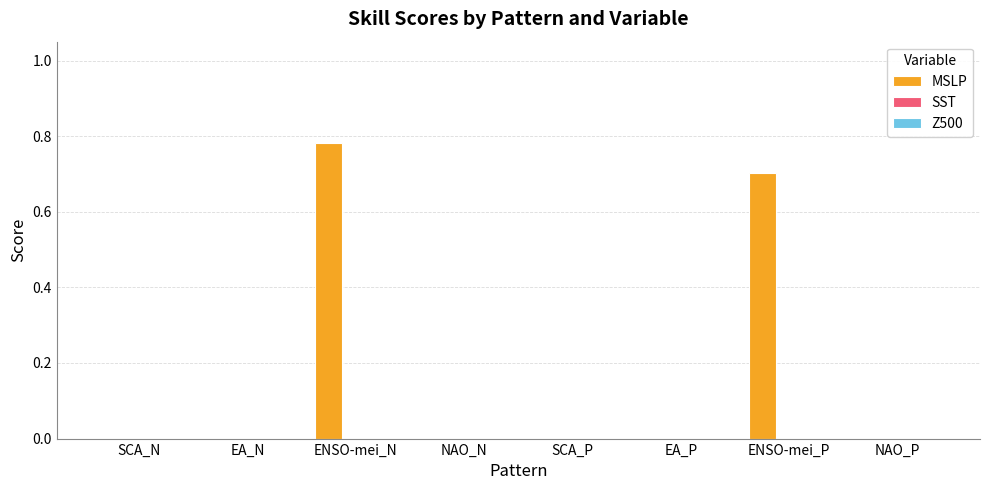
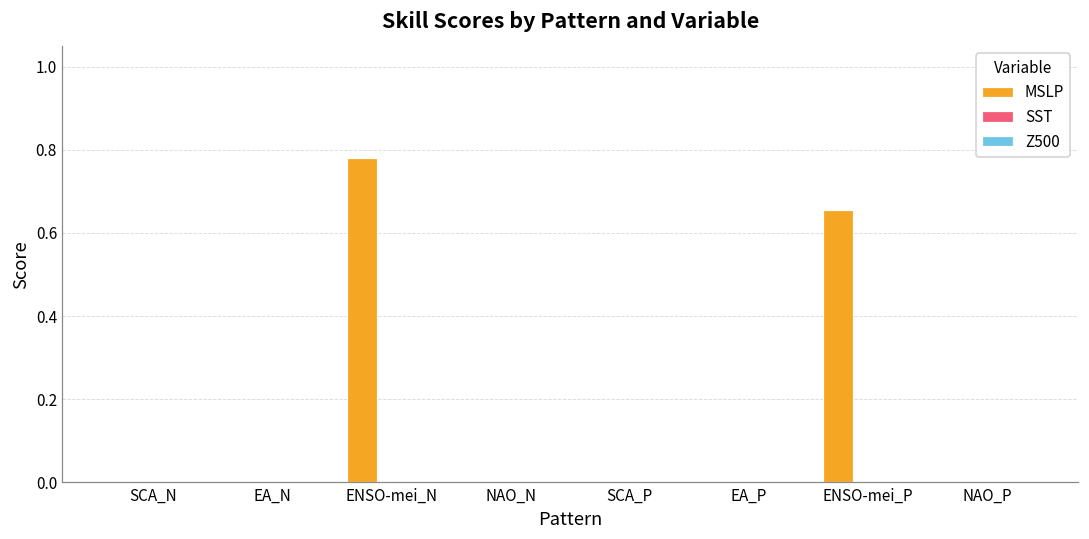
MSLP, ENSO-mei_P: 0.70 -> 0.66
